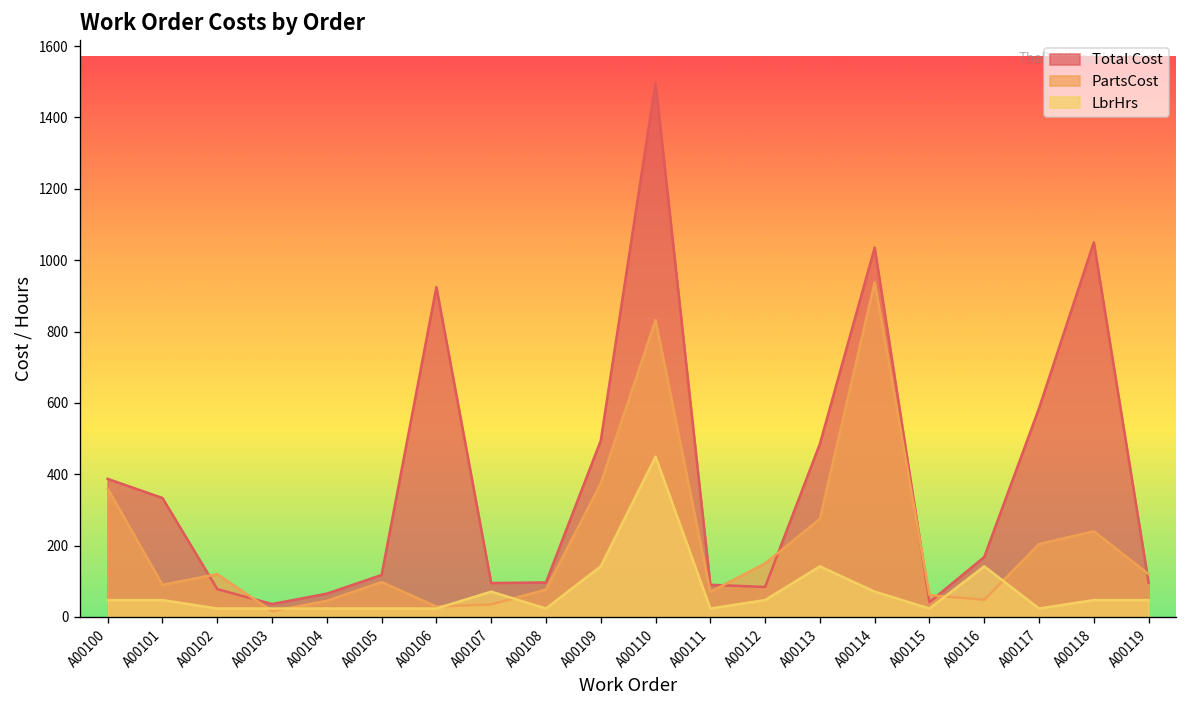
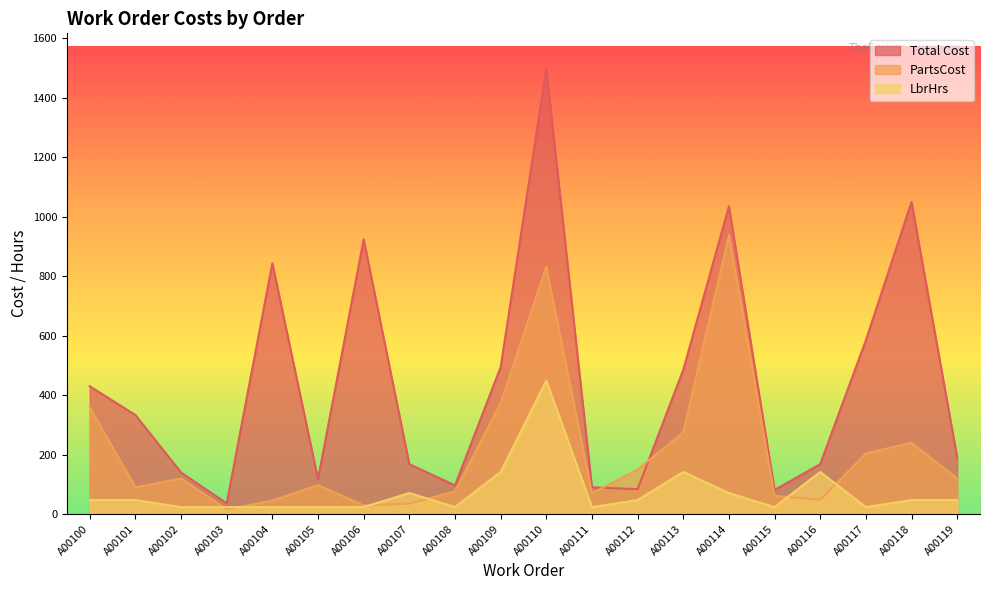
Total Cost, A00100: 390 -> 430
Total Cost, A00102: 80 -> 140
Total Cost, A00104: 70 -> 840
Total Cost, A00107: 100 -> 170
Total Cost, A00115: 40 -> 80
Total Cost, A00119: 100 -> 190
